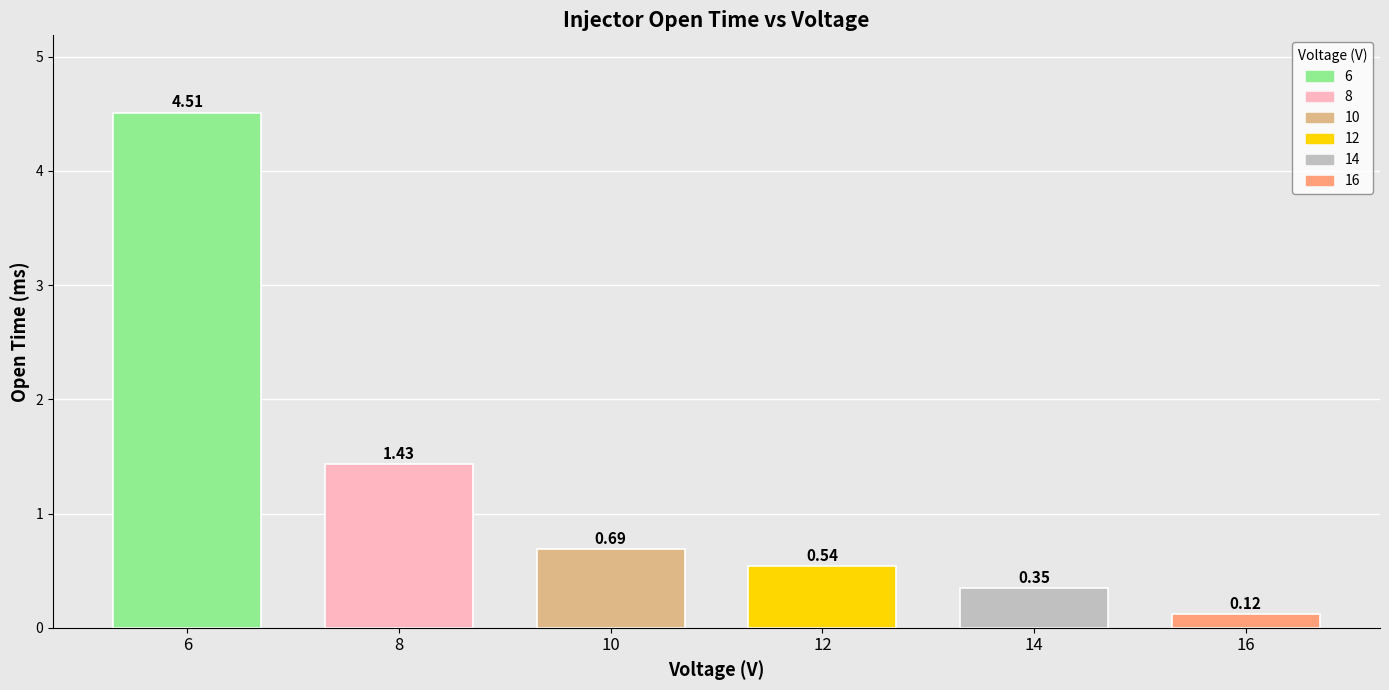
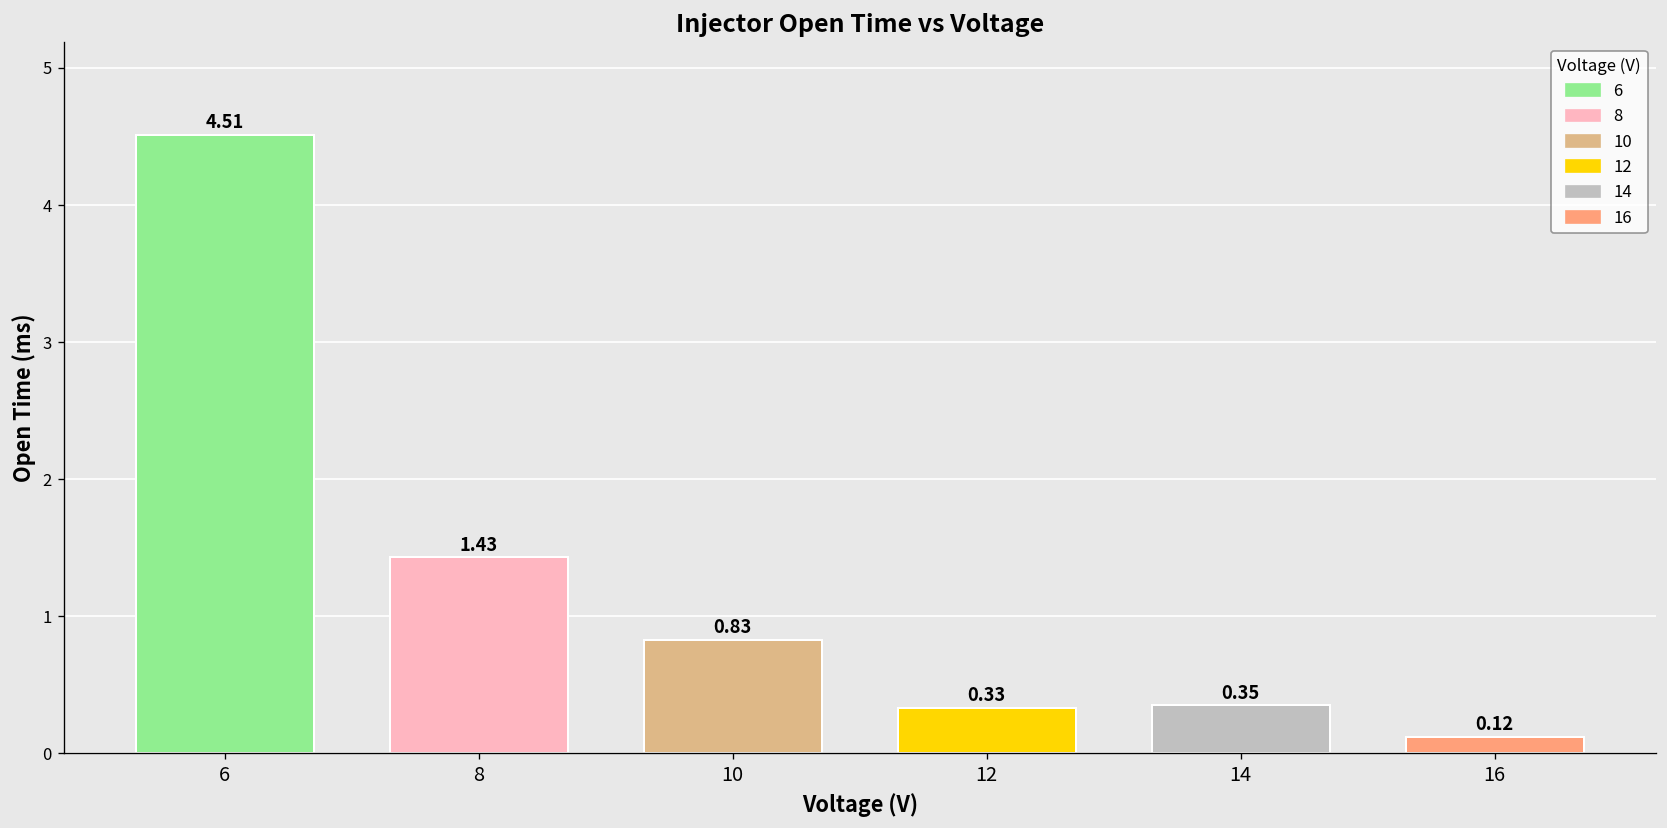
10: 0.69 -> 0.83
12: 0.54 -> 0.33
